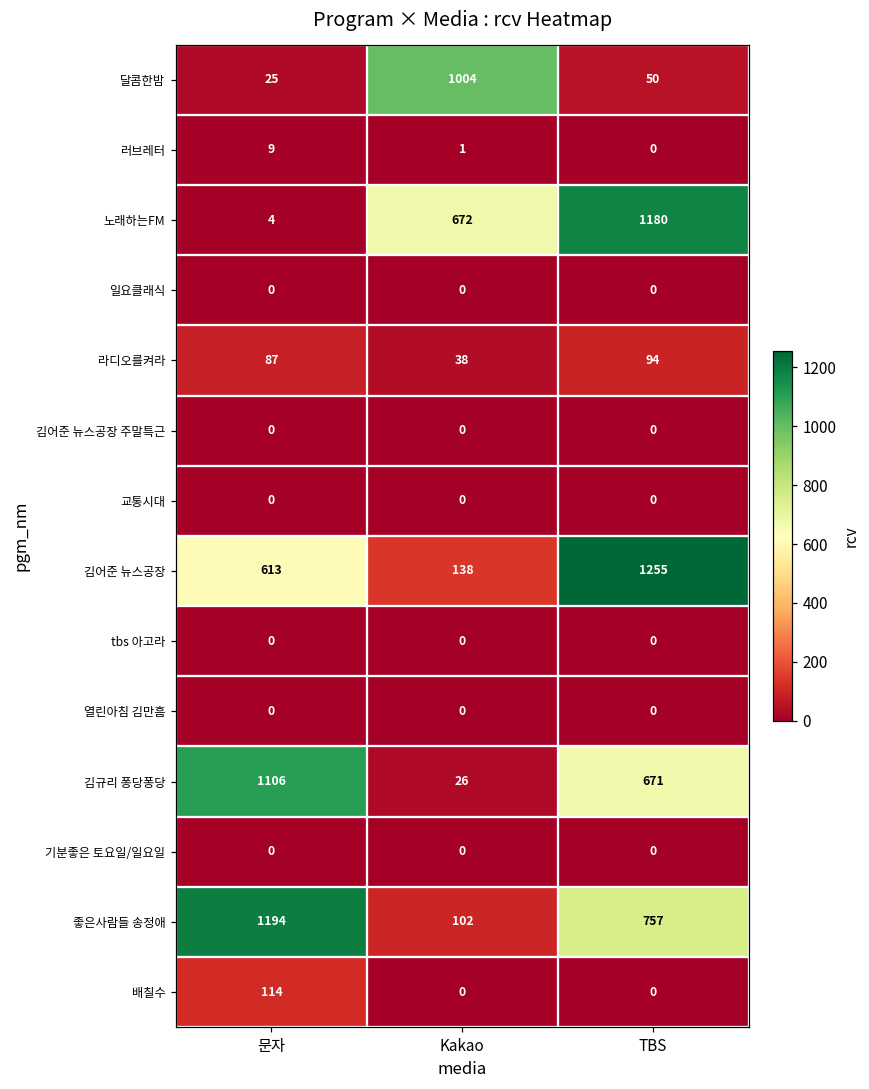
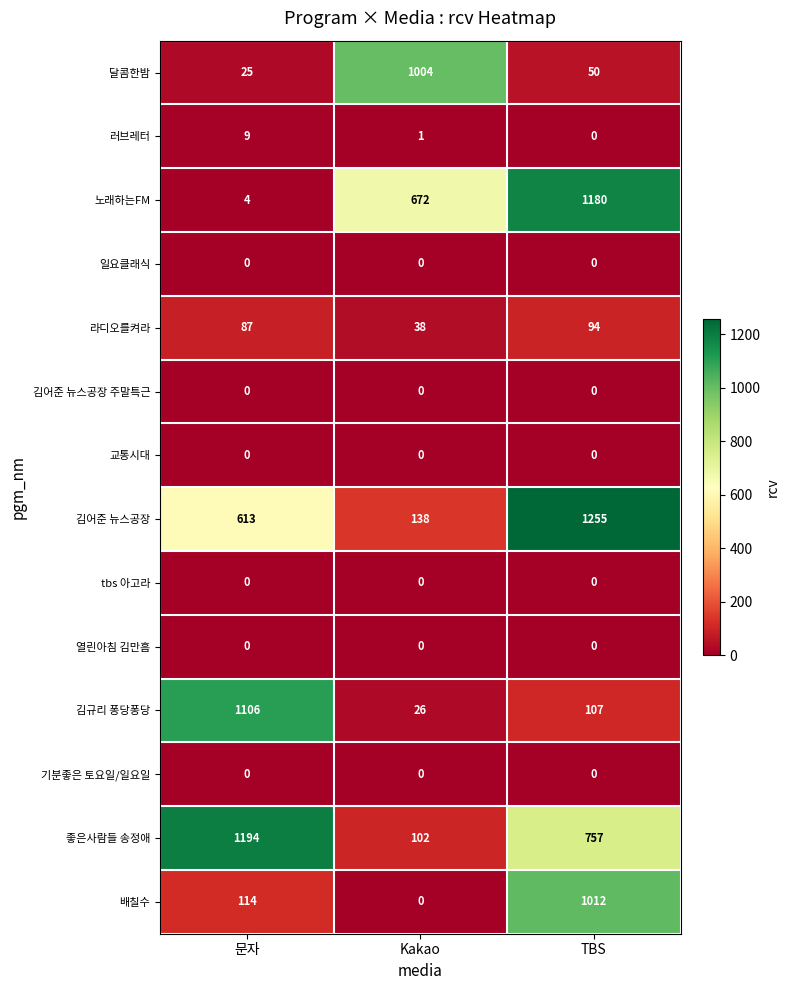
김규리 퐁당퐁당, TBS: 671 -> 107
배칠수, TBS: 0 -> 1012
